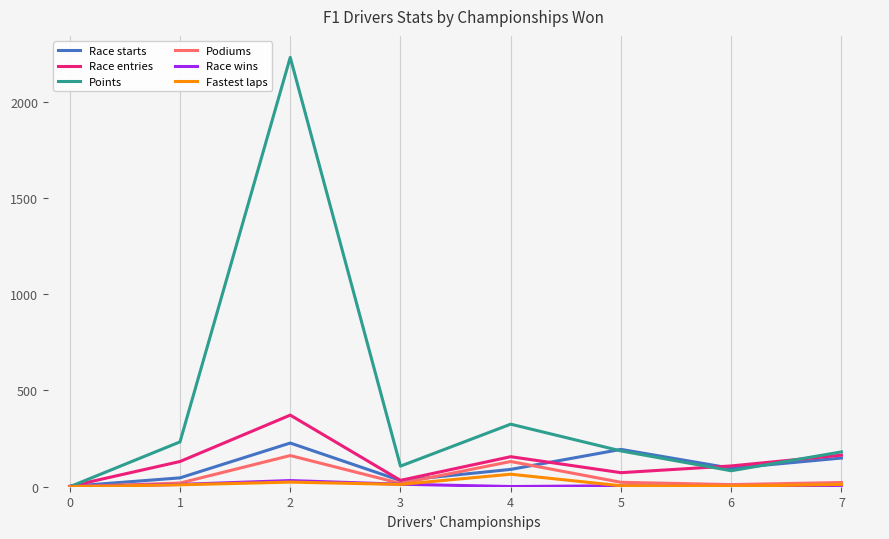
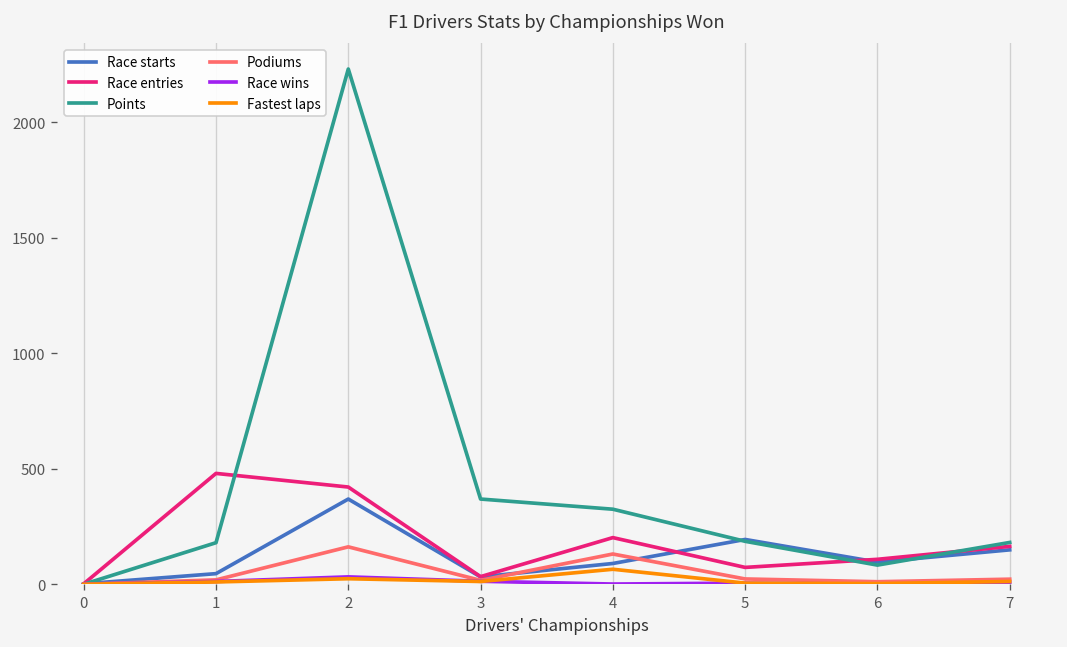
Race entries, 1: 130 -> 480
Points, 1: 230 -> 180
Race starts, 2: 230 -> 370
Race entries, 2: 370 -> 420
Points, 3: 110 -> 370
Race entries, 4: 160 -> 200
